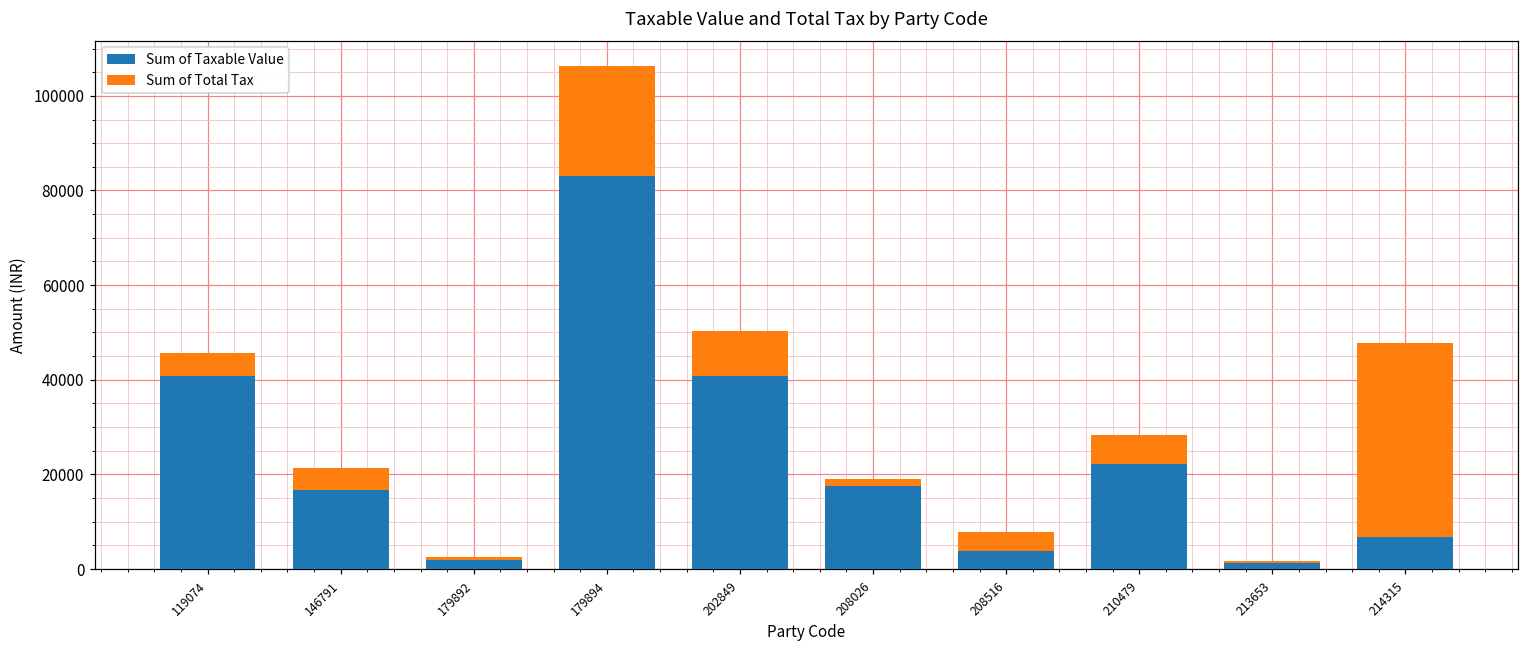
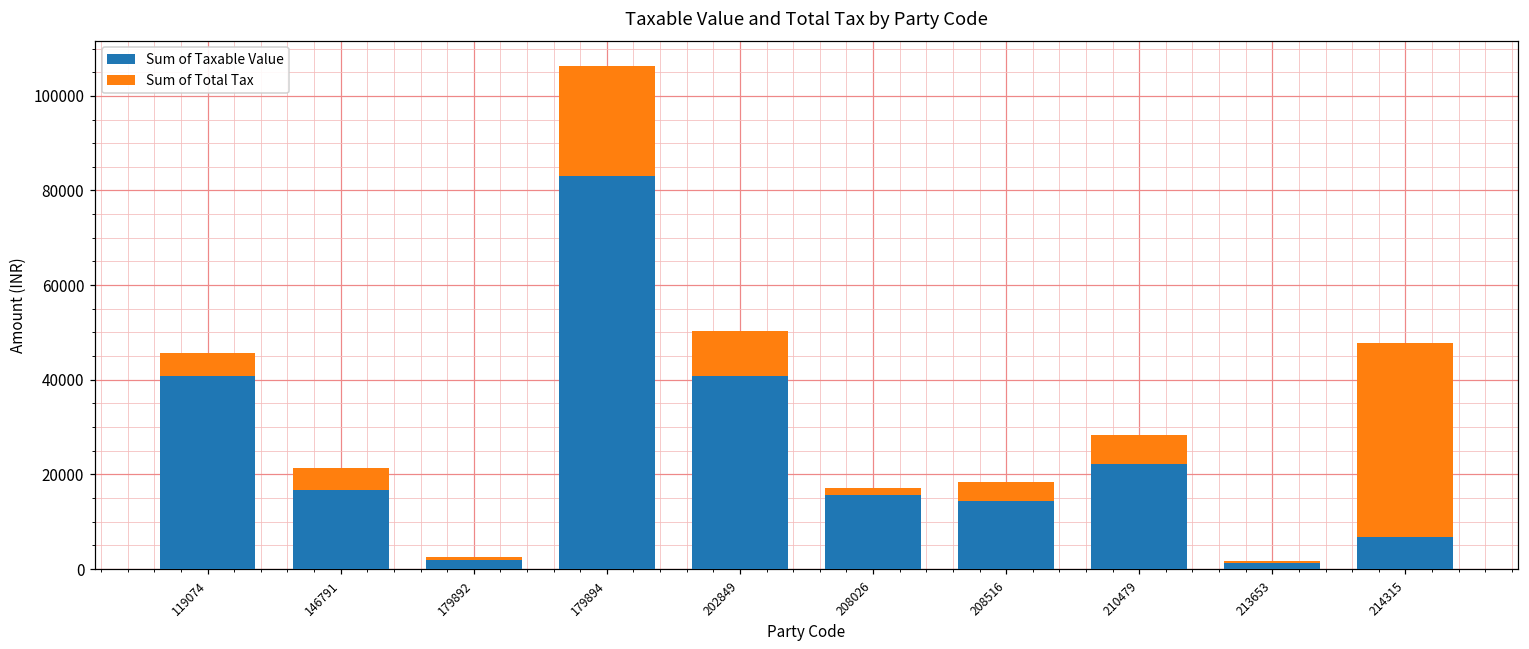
Sum of Taxable Value, 208026: 17000 -> 16000
Sum of Taxable Value, 208516: 4000 -> 14000
